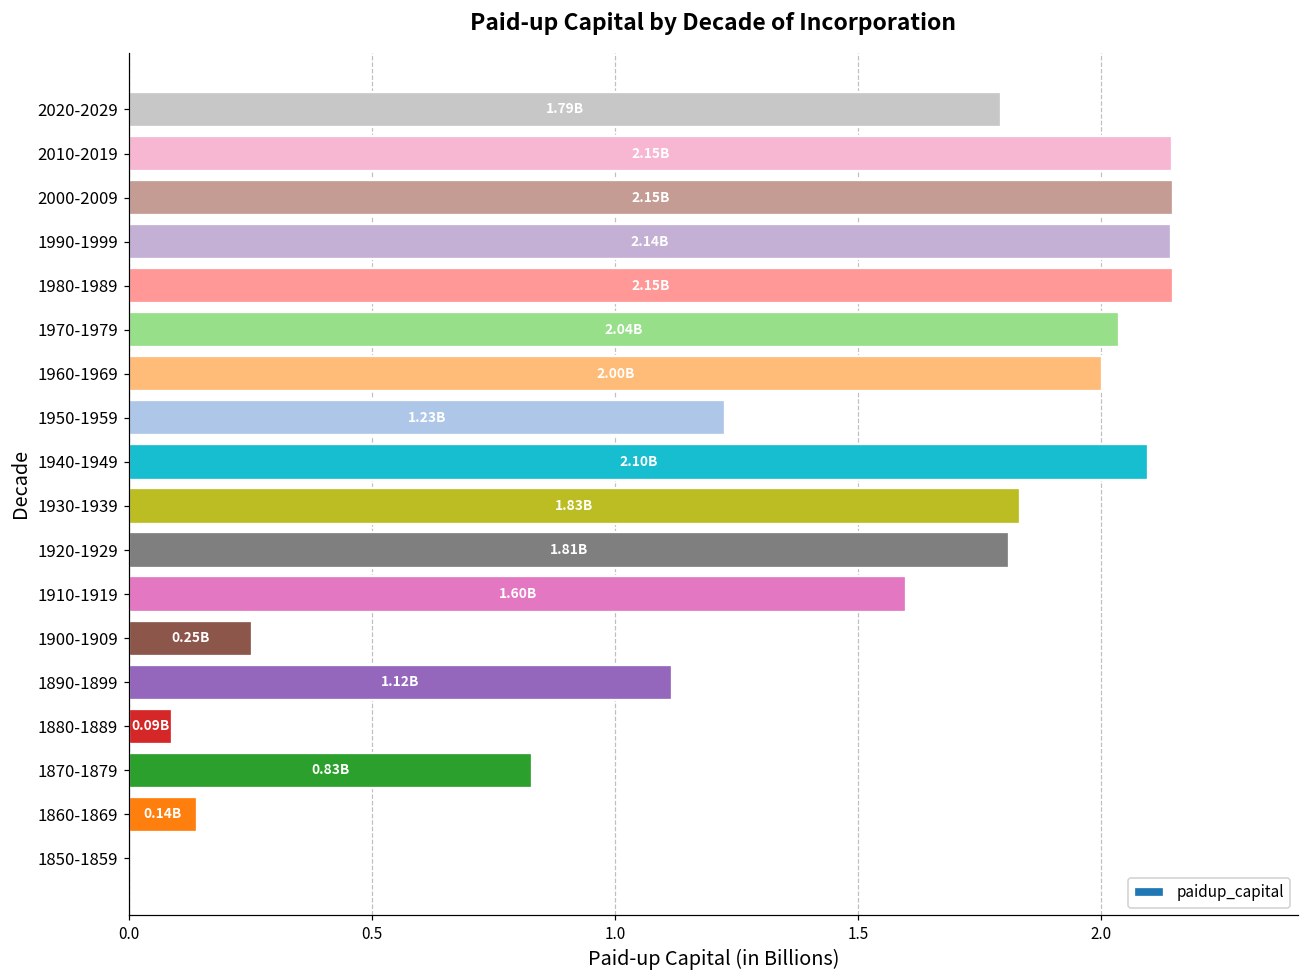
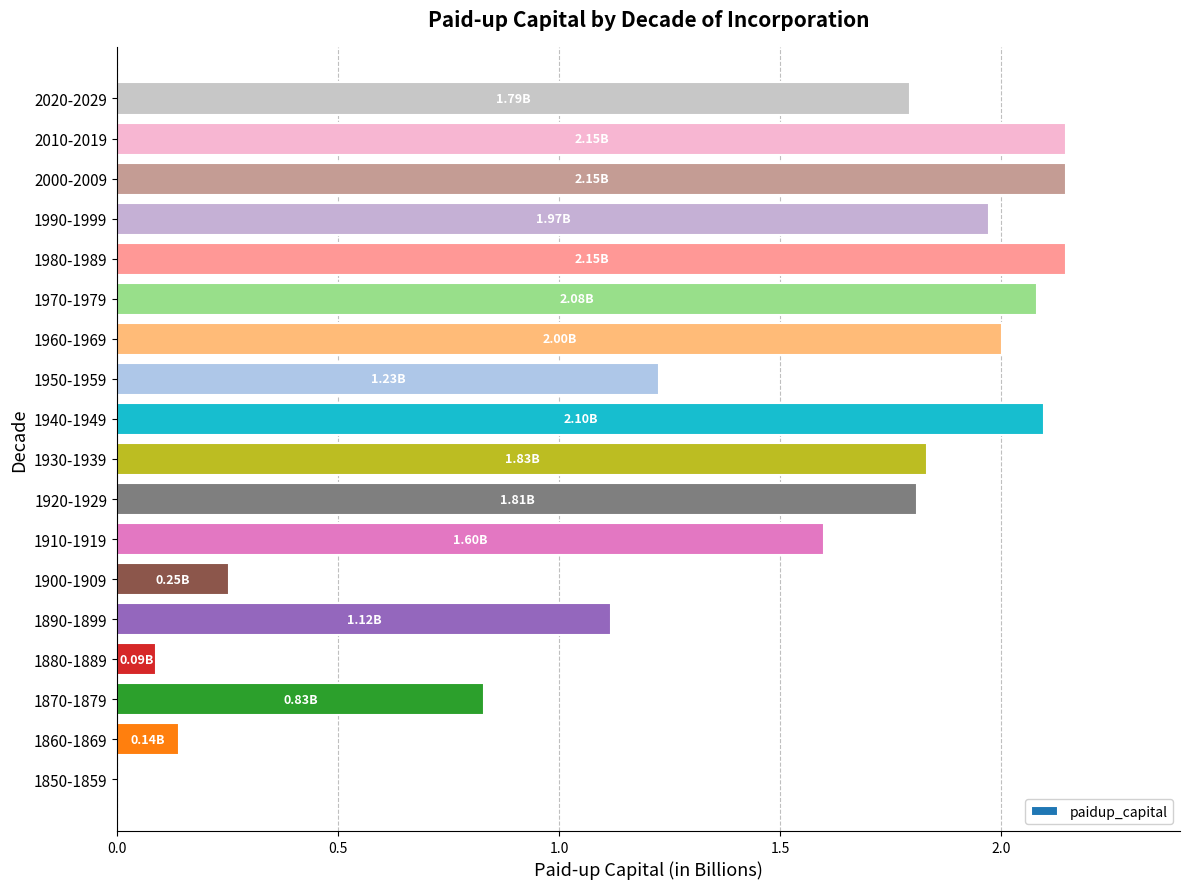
1990-1999: 2.14B -> 1.97B
1970-1979: 2.04B -> 2.08B
